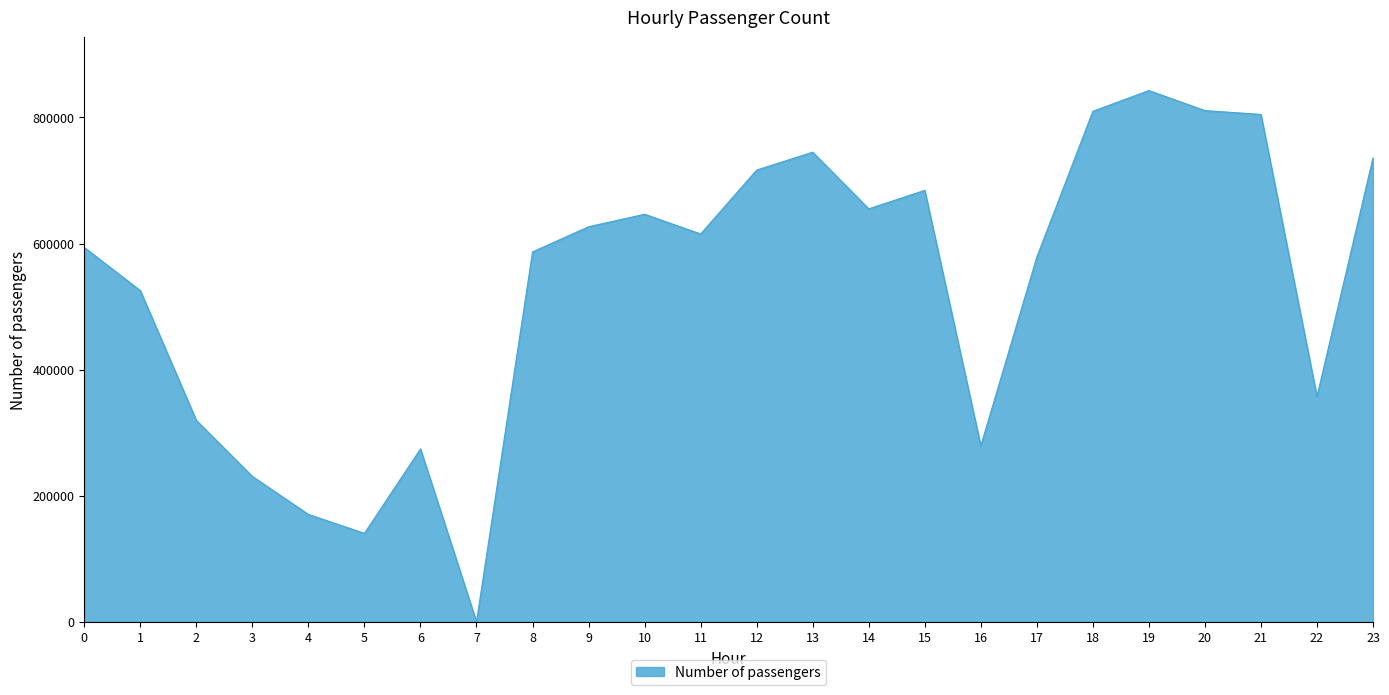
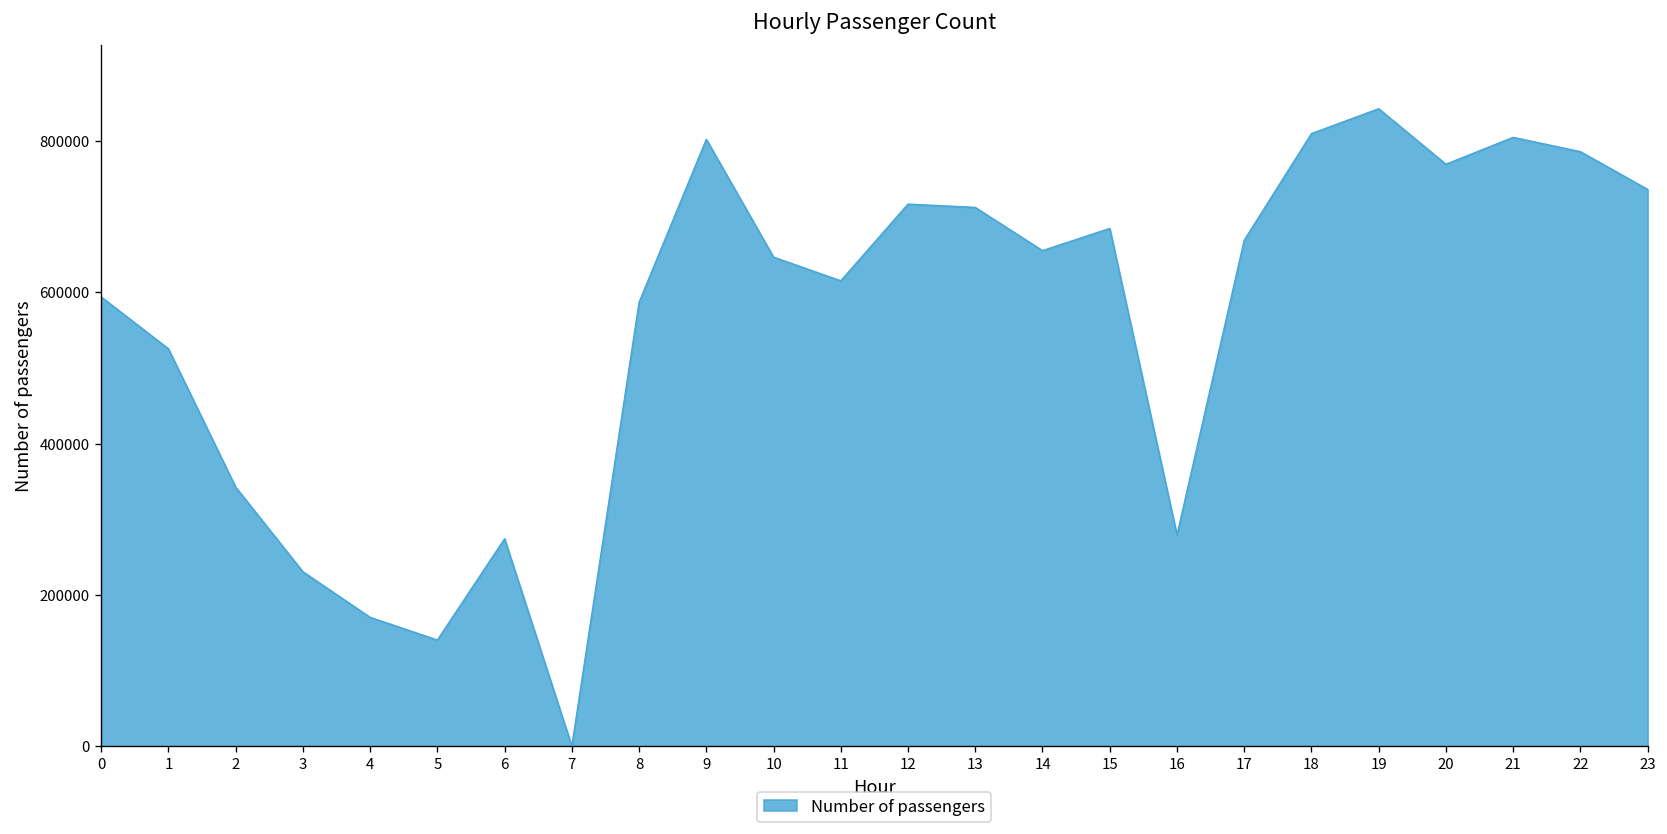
2: 320000 -> 340000
9: 630000 -> 800000
13: 740000 -> 710000
17: 580000 -> 670000
20: 810000 -> 770000
22: 360000 -> 790000
